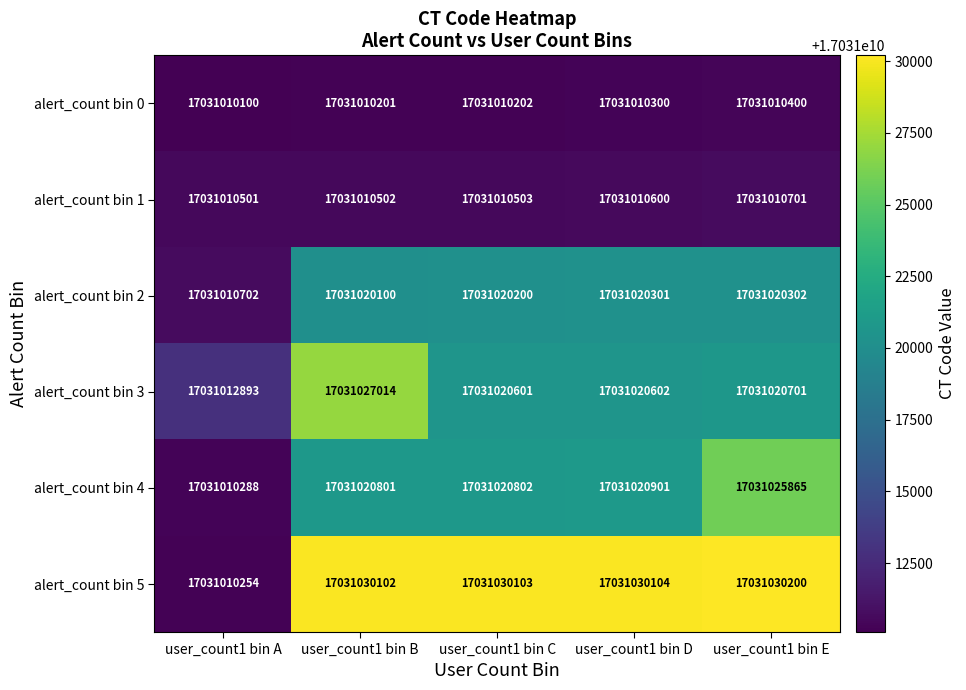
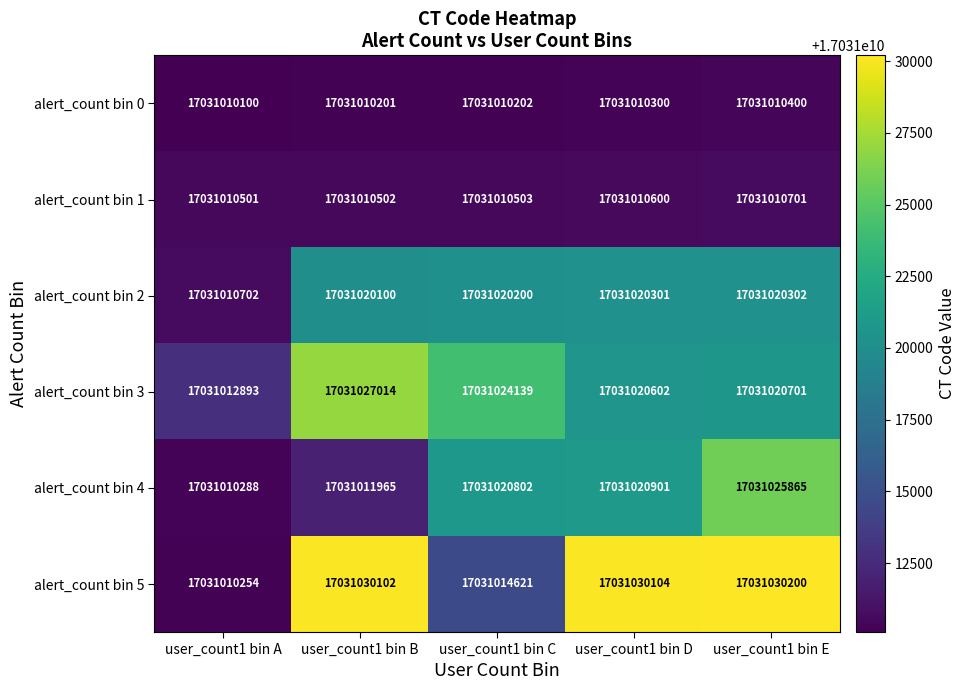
alert_count bin 3, user_count1 bin C: 17031020601 -> 17031024139
alert_count bin 4, user_count1 bin B: 17031020801 -> 17031011965
alert_count bin 5, user_count1 bin C: 17031030103 -> 17031014621
